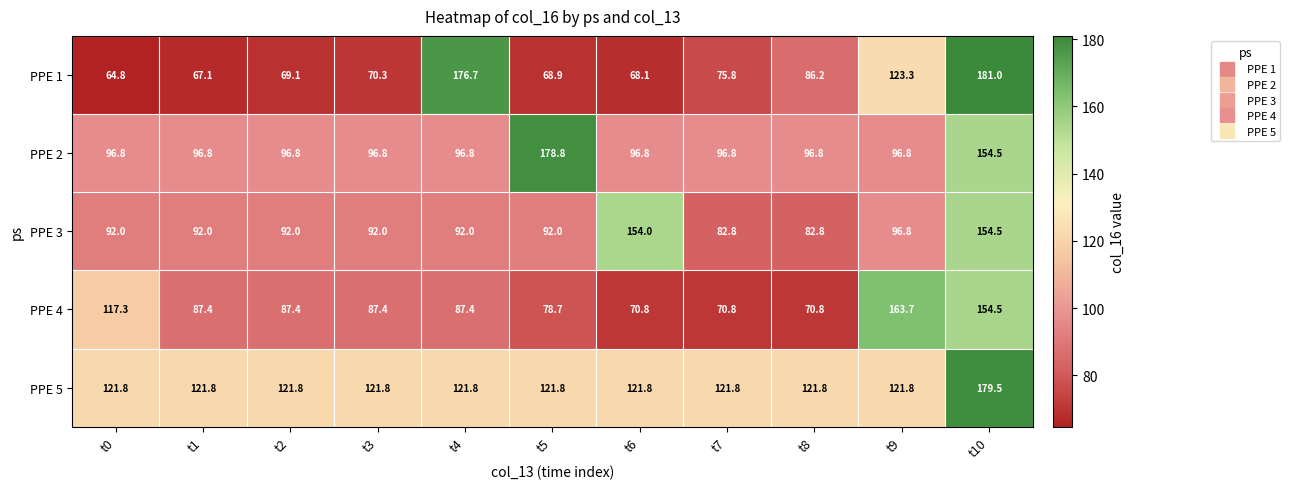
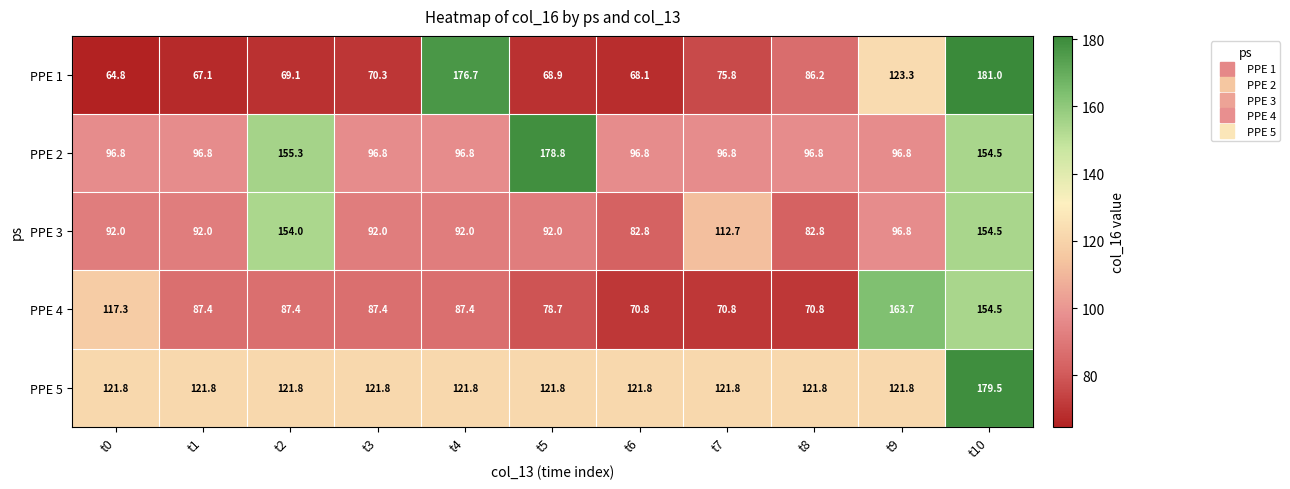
PPE 2, t2: 96.8 -> 155.3
PPE 3, t2: 92.0 -> 154.0
PPE 3, t6: 154.0 -> 82.8
PPE 3, t7: 82.8 -> 112.7
